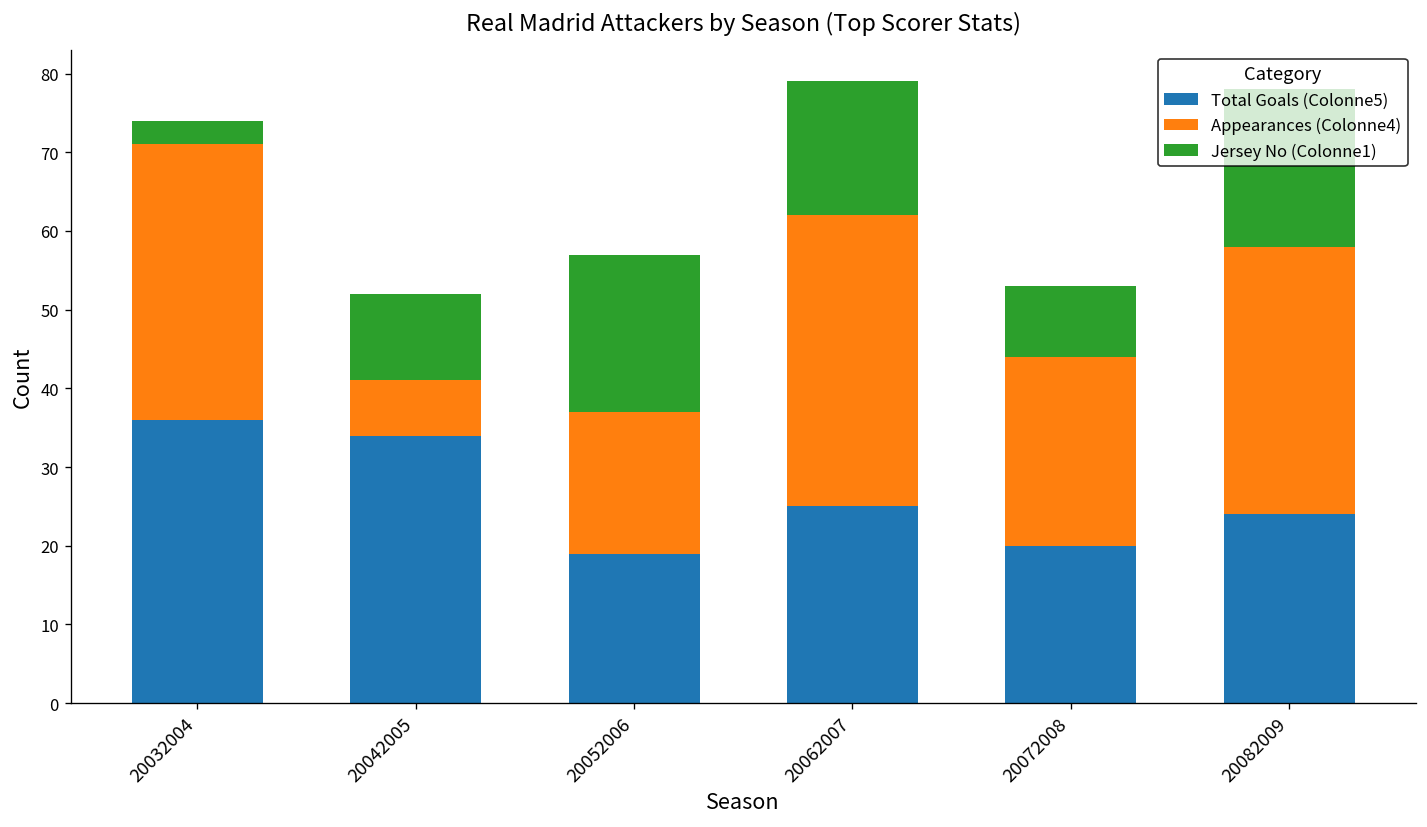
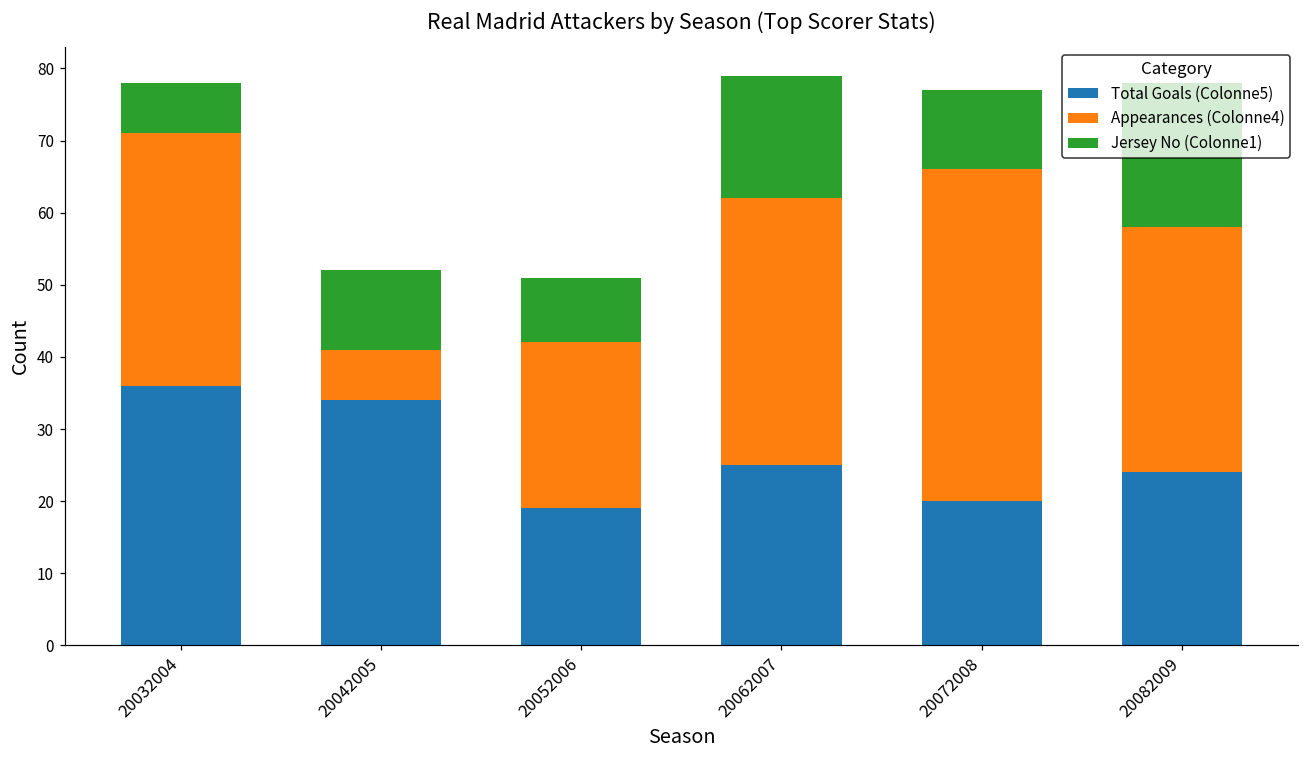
Jersey No (Colonne1), 20032004: 3 -> 7
Appearances (Colonne4), 20052006: 18 -> 23
Jersey No (Colonne1), 20052006: 20 -> 9
Appearances (Colonne4), 20072008: 24 -> 46
Jersey No (Colonne1), 20072008: 9 -> 11
